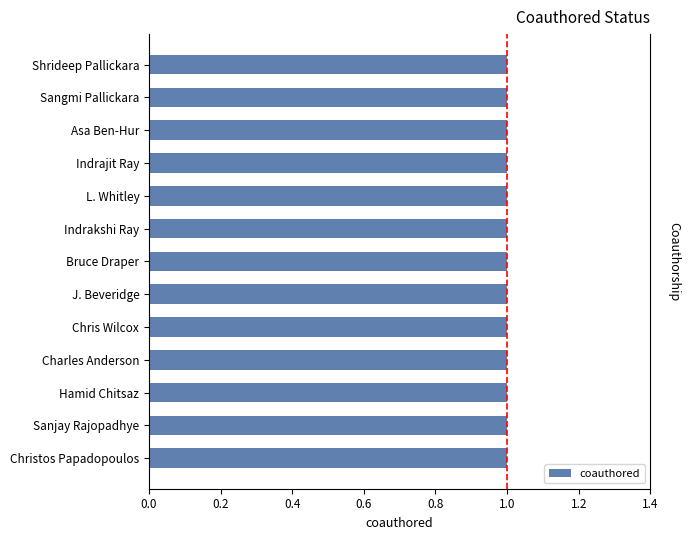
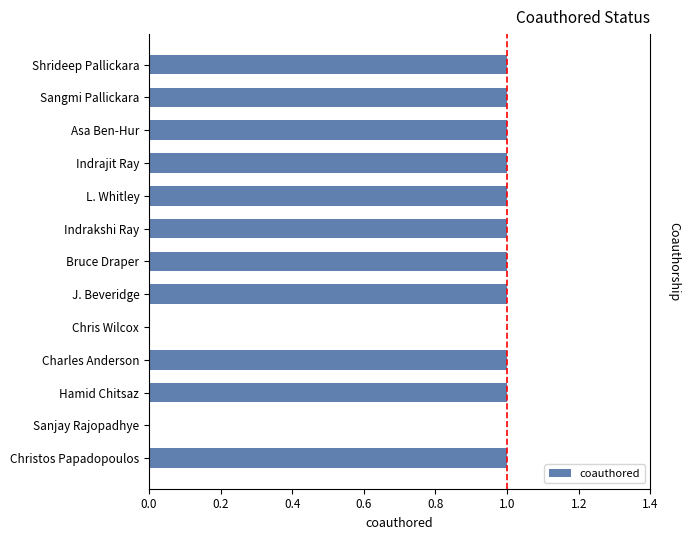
Chris Wilcox: 1 -> 0
Sanjay Rajopadhye: 1 -> 0
